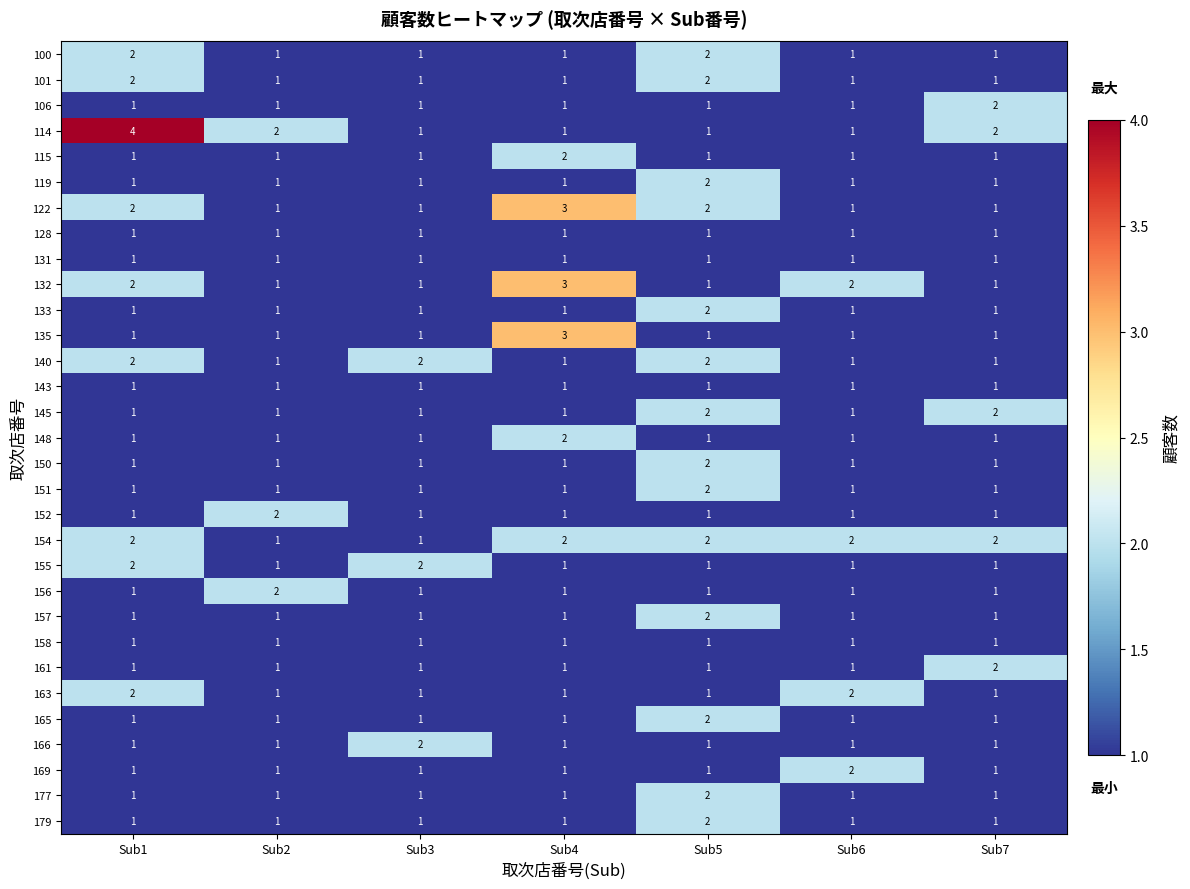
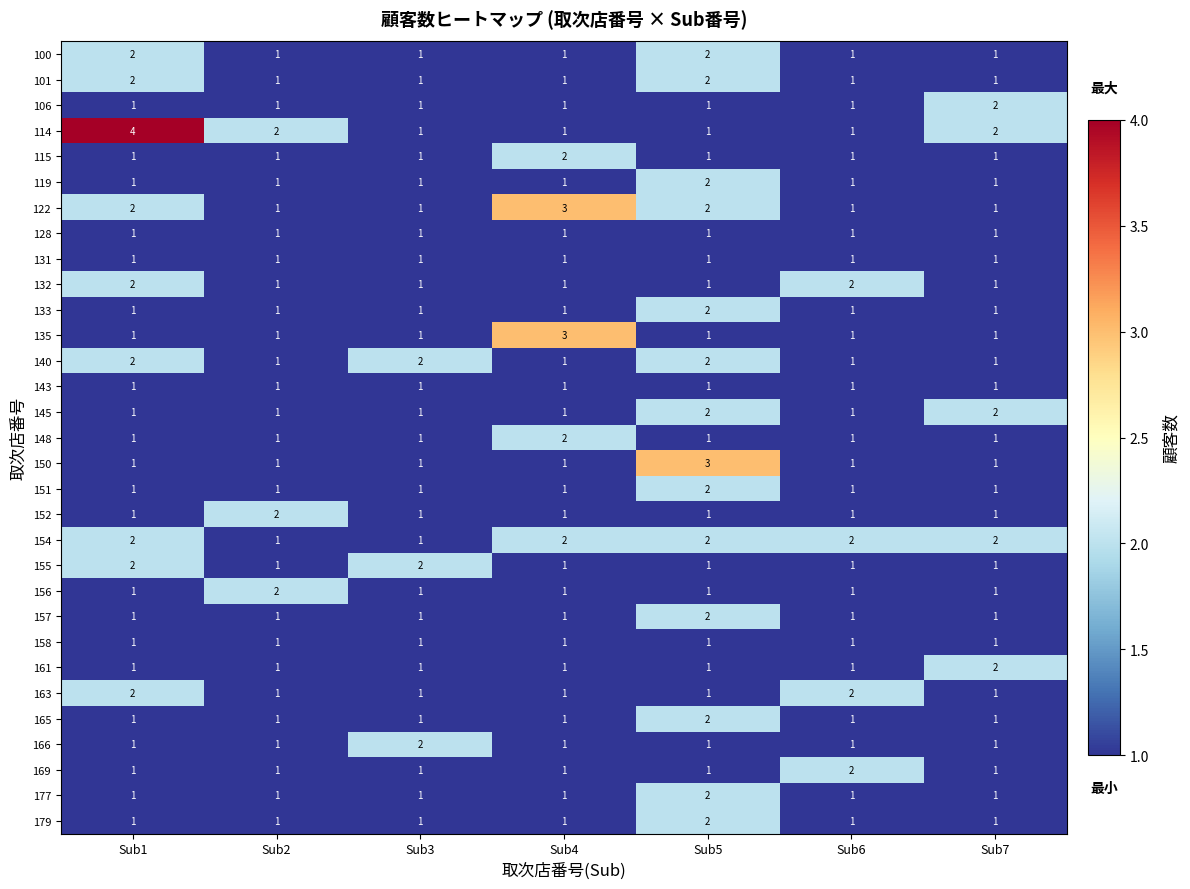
132, Sub4: 3 -> 1
150, Sub5: 2 -> 3
